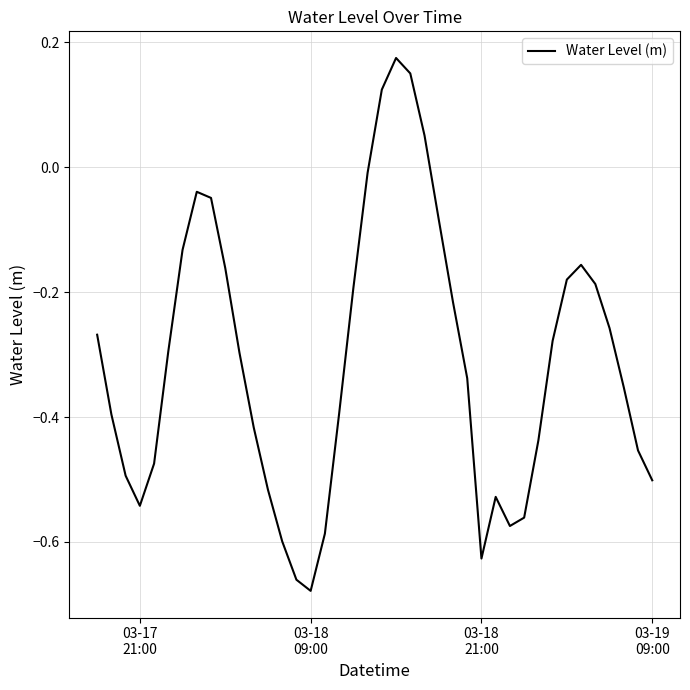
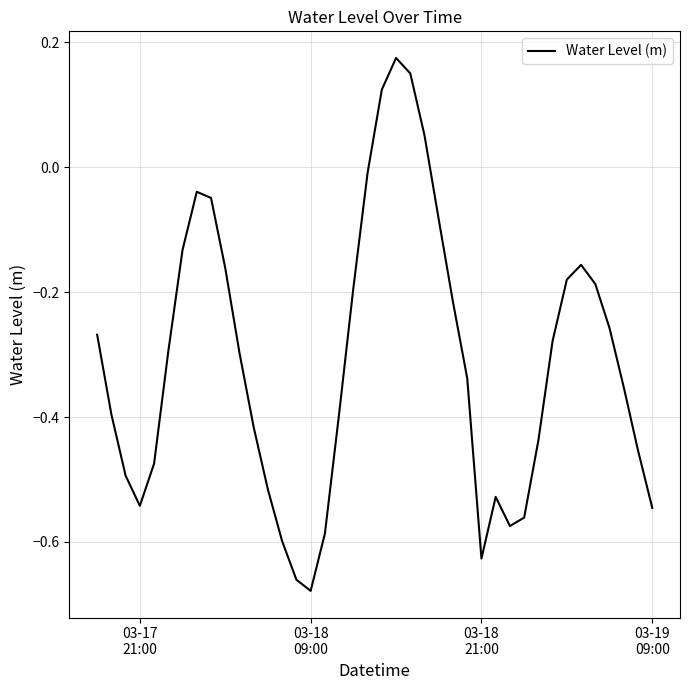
03-19 09:00: -0.50 -> -0.55
